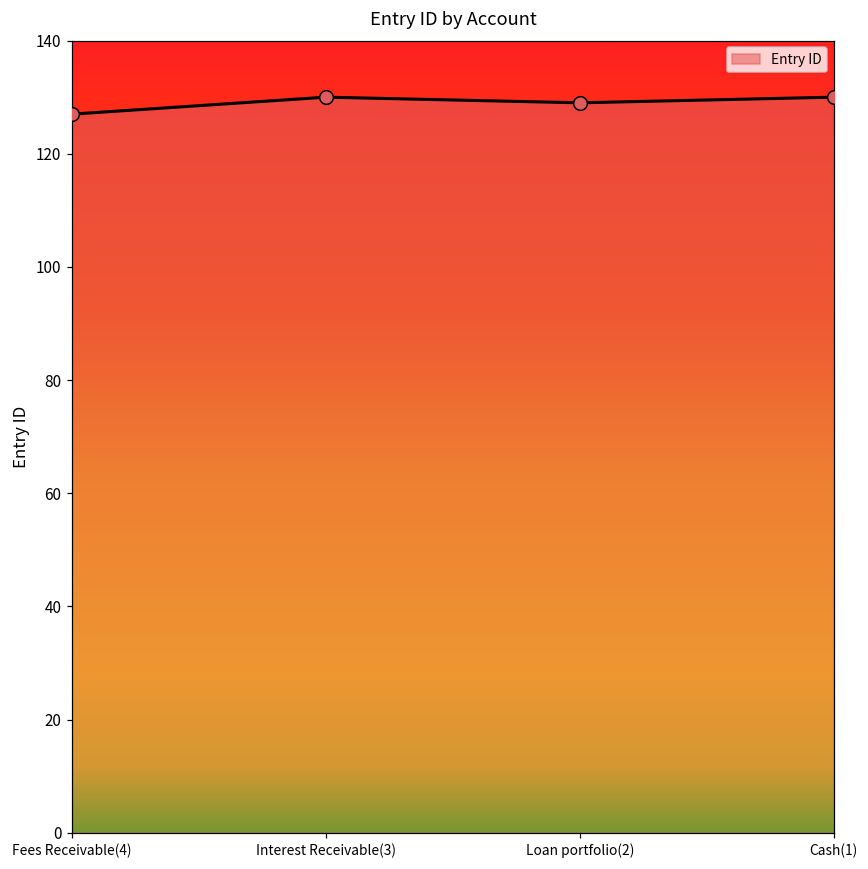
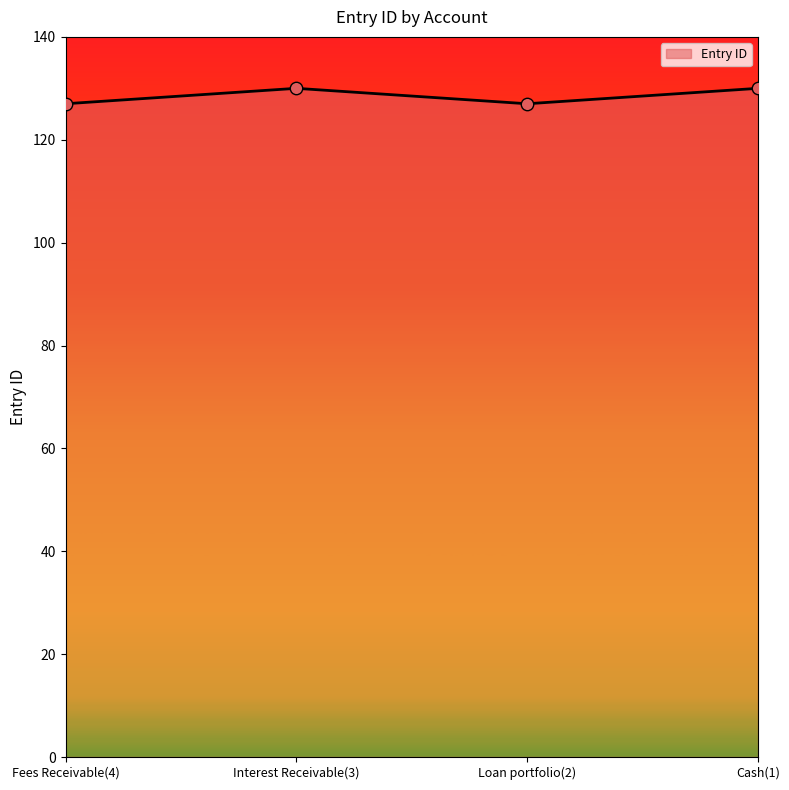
Loan portfolio(2): 129 -> 127
